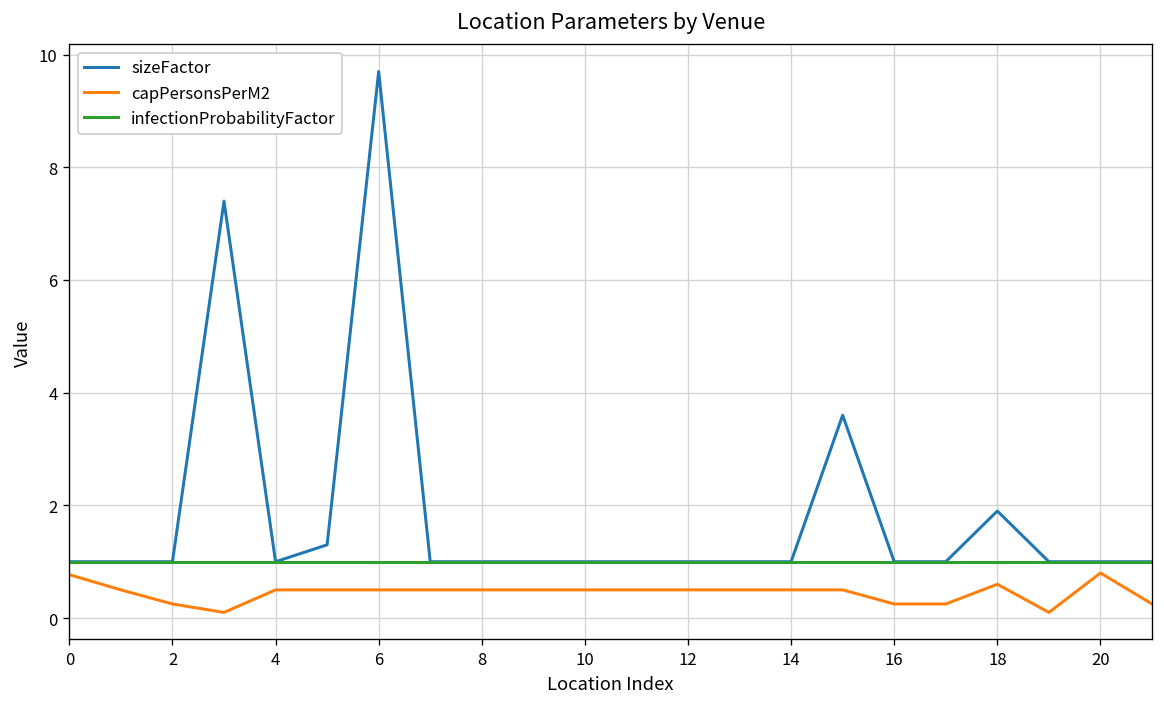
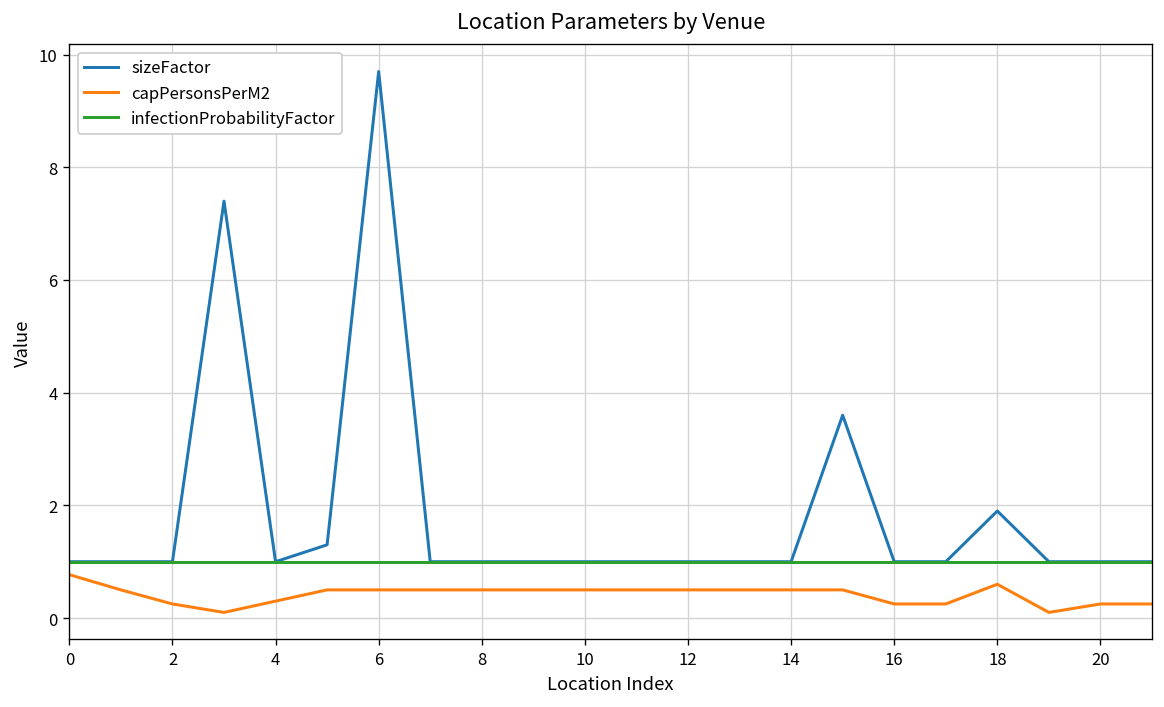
capPersonsPerM2, 4: 0.5 -> 0.3
capPersonsPerM2, 20: 0.8 -> 0.3
